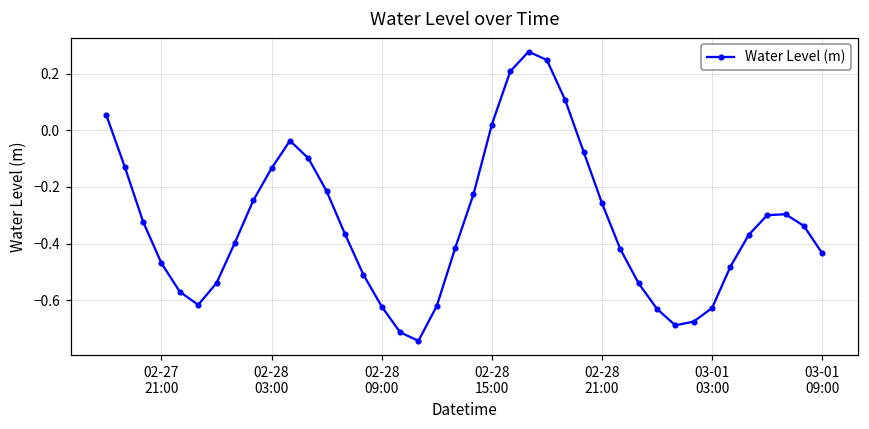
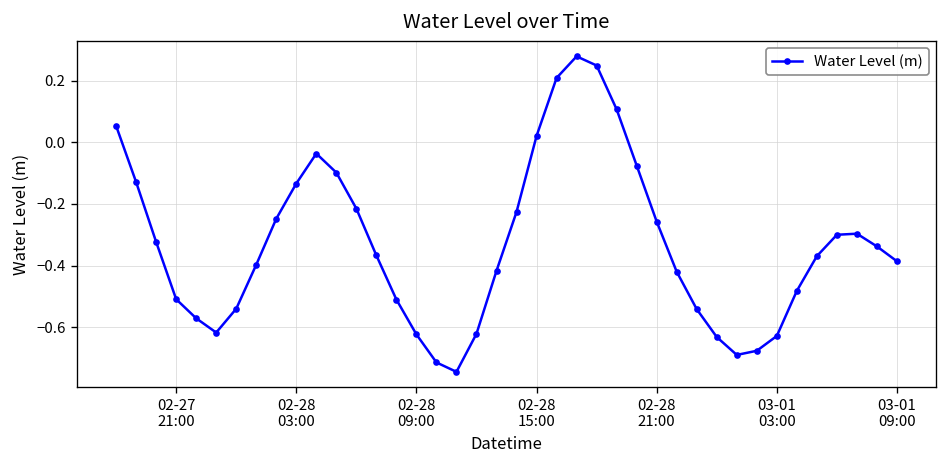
02-27 21:00: -0.47 -> -0.51
03-01 09:00: -0.43 -> -0.39
